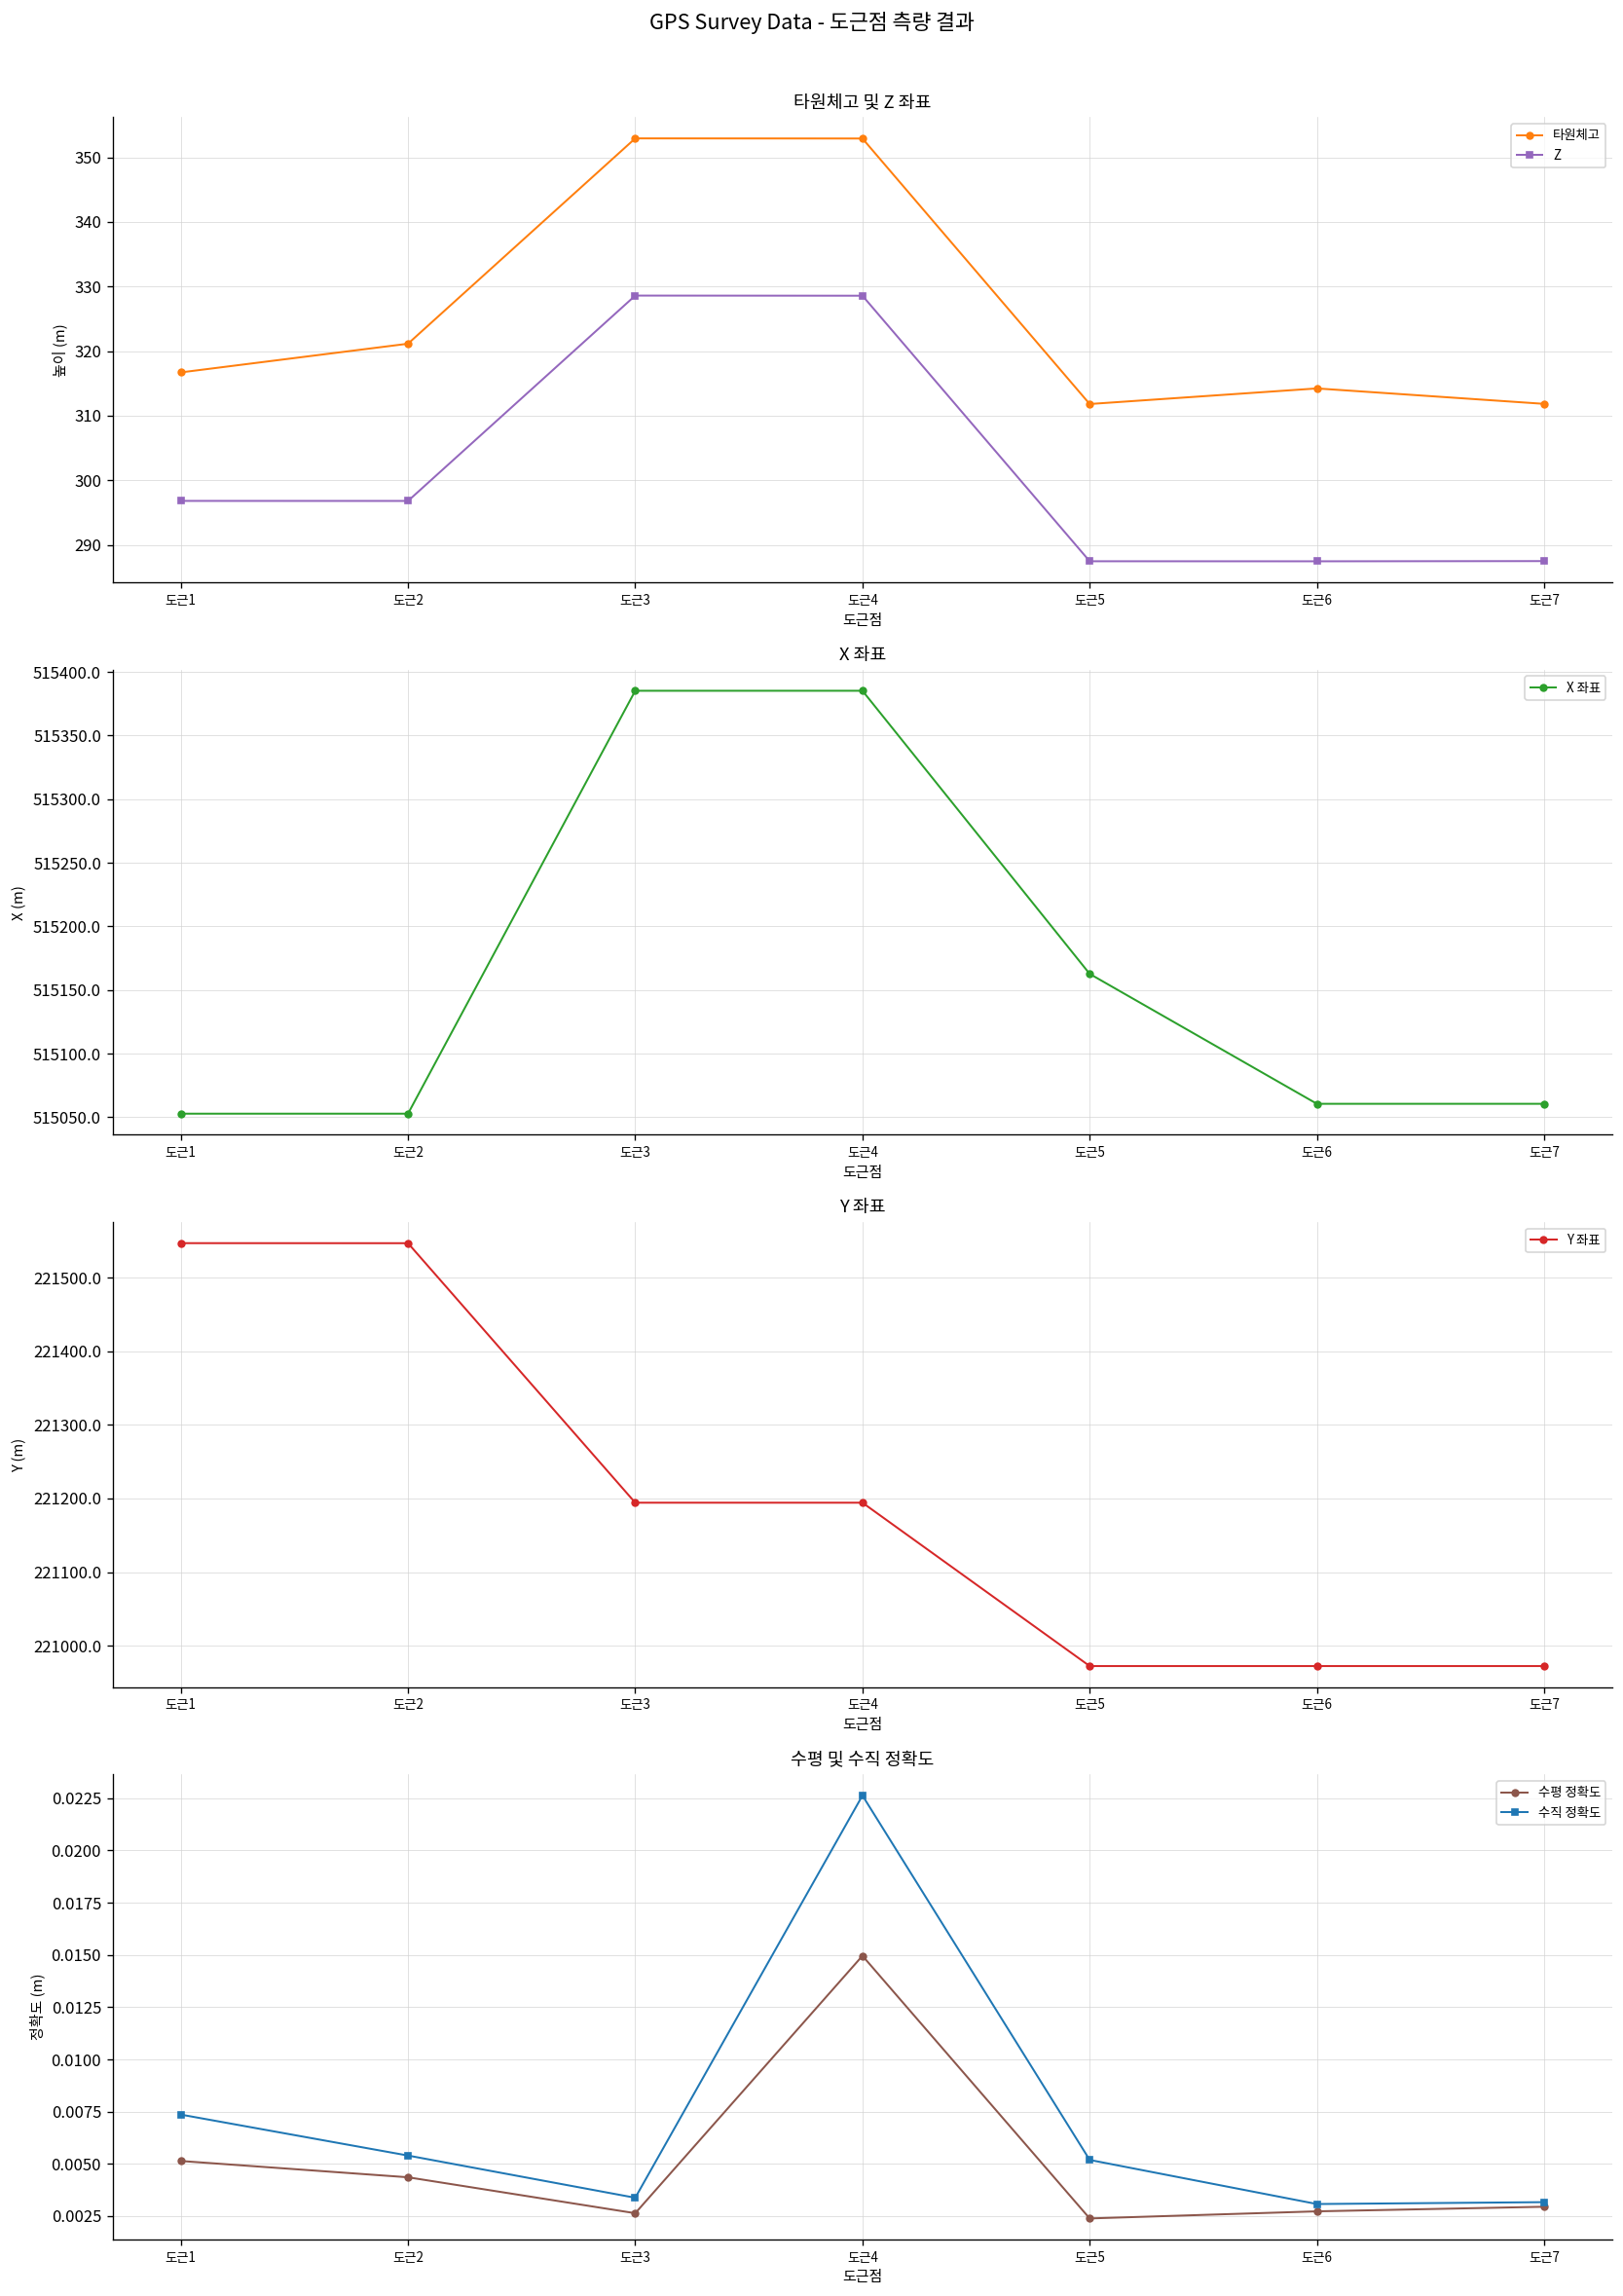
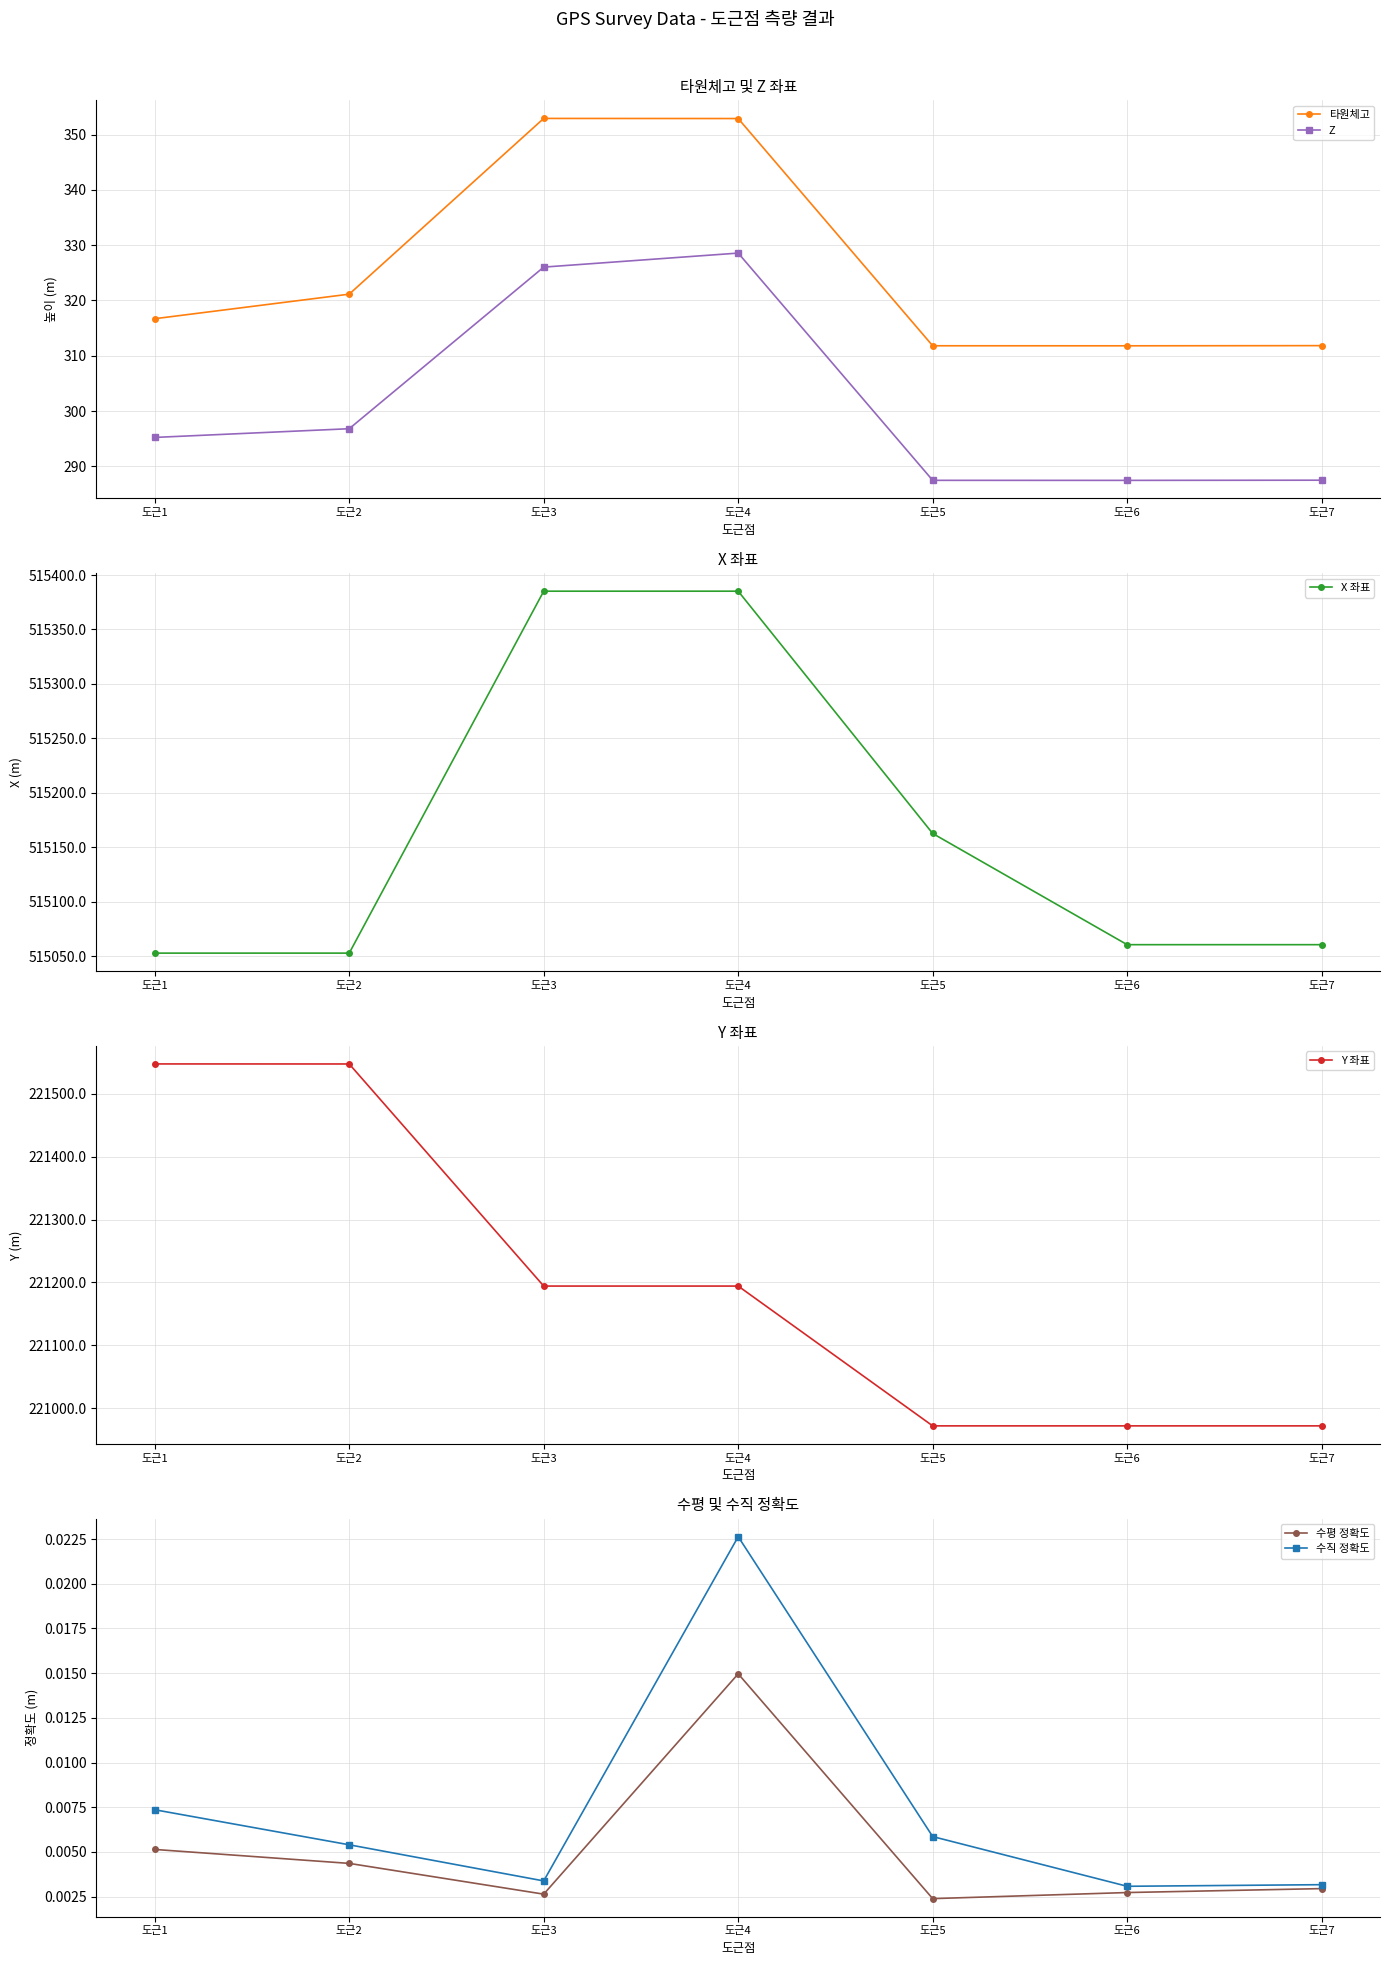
타원체고 및 Z 좌표, Z, 도근1: 297 -> 295
타원체고 및 Z 좌표, Z, 도근3: 329 -> 326
타원체고 및 Z 좌표, 타원체고, 도근6: 314 -> 312
수평 및 수직 정확도, 수직 정확도, 도근5: 0.0052 -> 0.0059
